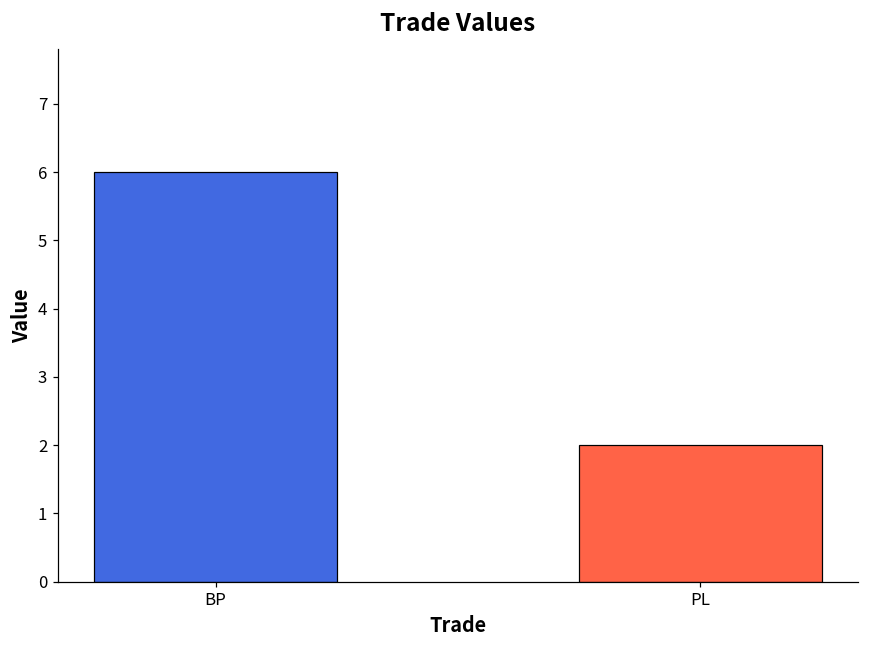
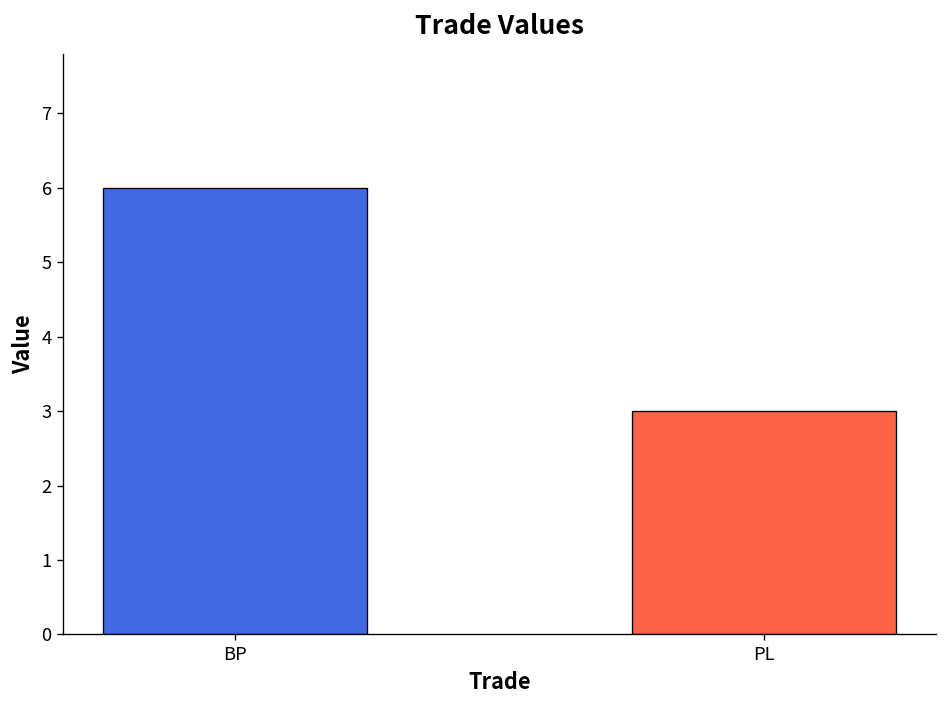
PL: 2 -> 3
